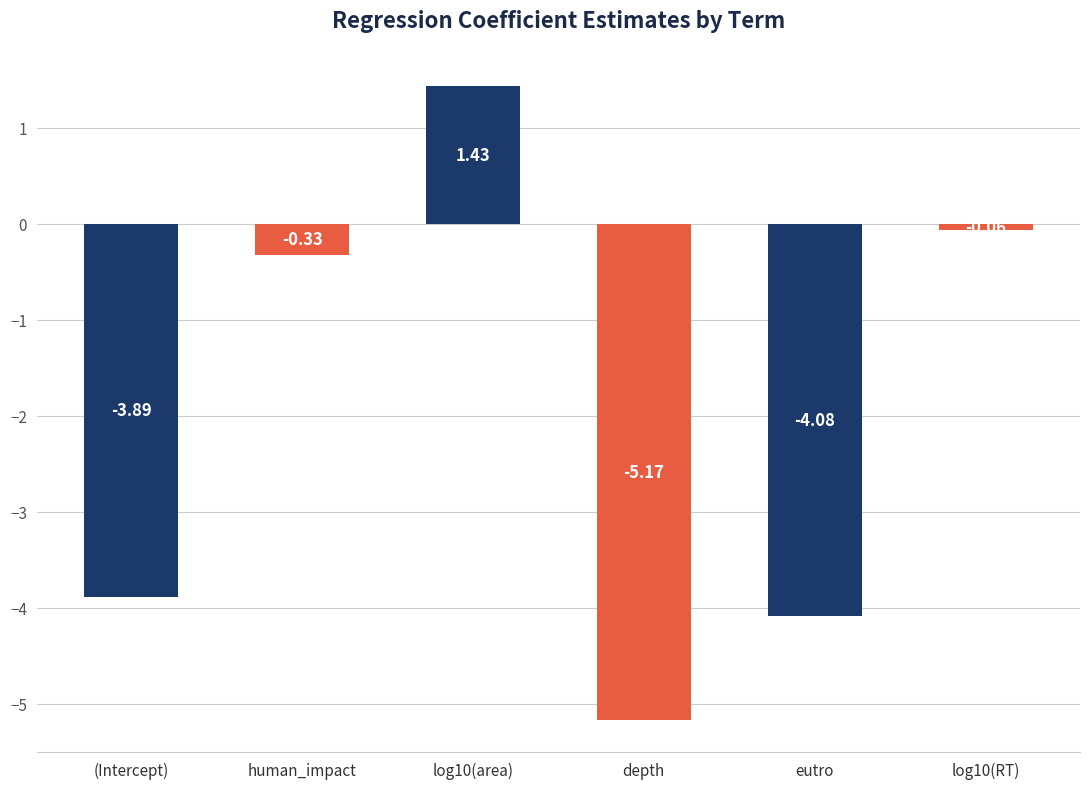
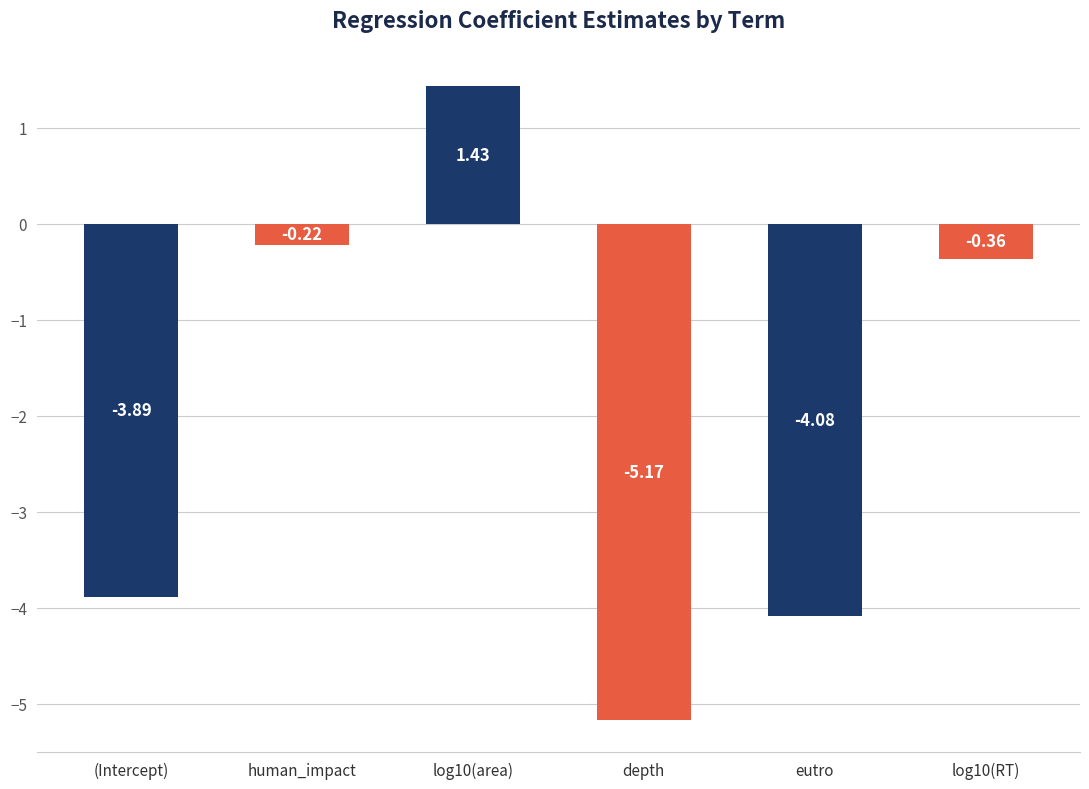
human_impact: -0.33 -> -0.22
log10(RT): -0.1 -> -0.4
